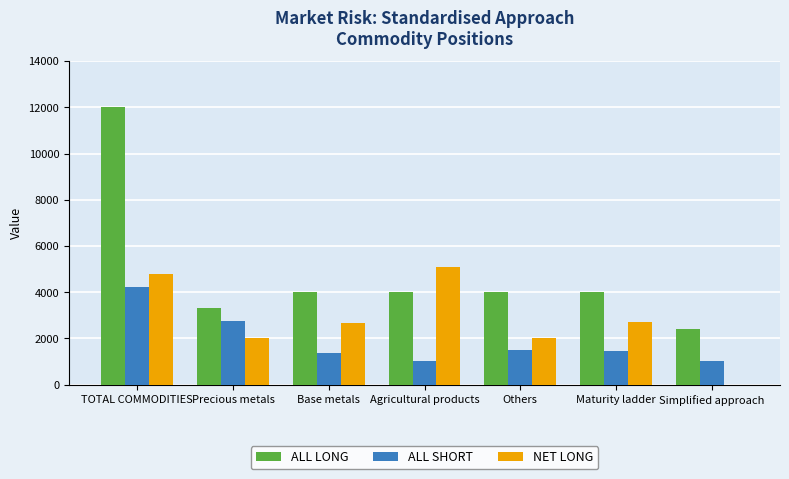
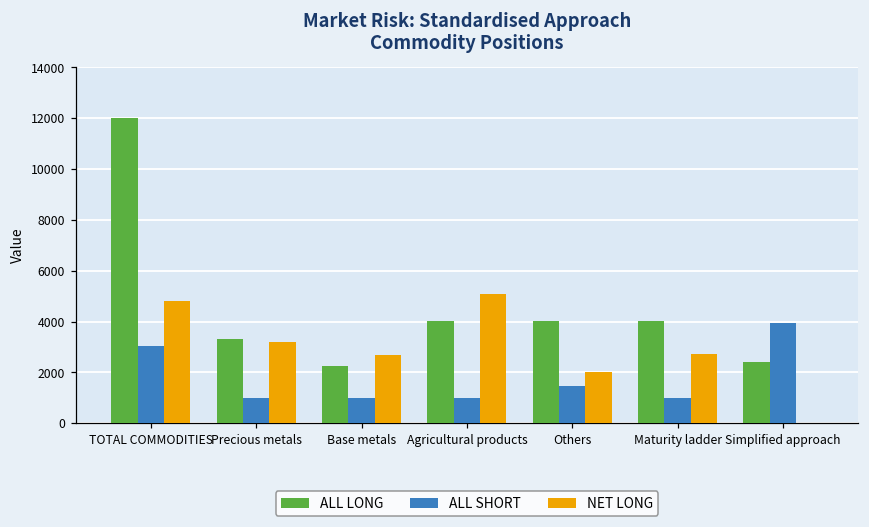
ALL SHORT, TOTAL COMMODITIES: 4200 -> 3000
ALL SHORT, Precious metals: 2800 -> 1000
NET LONG, Precious metals: 2000 -> 3200
ALL LONG, Base metals: 4000 -> 2300
ALL SHORT, Base metals: 1400 -> 1000
ALL SHORT, Maturity ladder: 1500 -> 1000
ALL SHORT, Simplified approach: 1000 -> 3900
